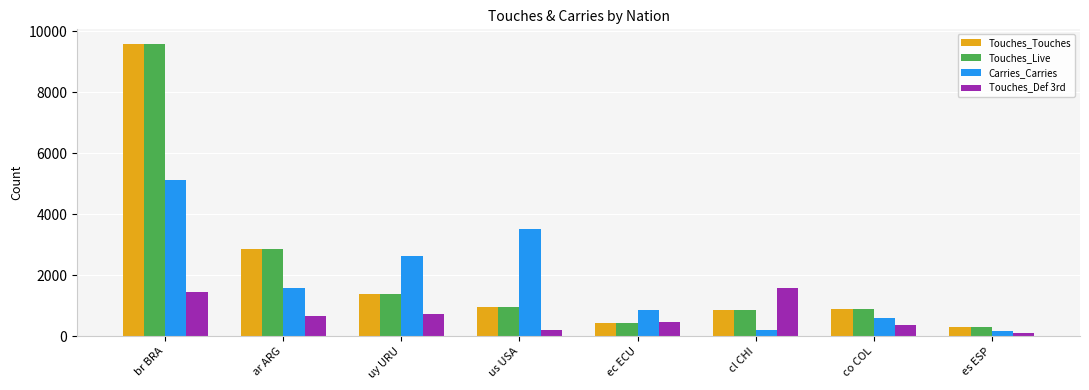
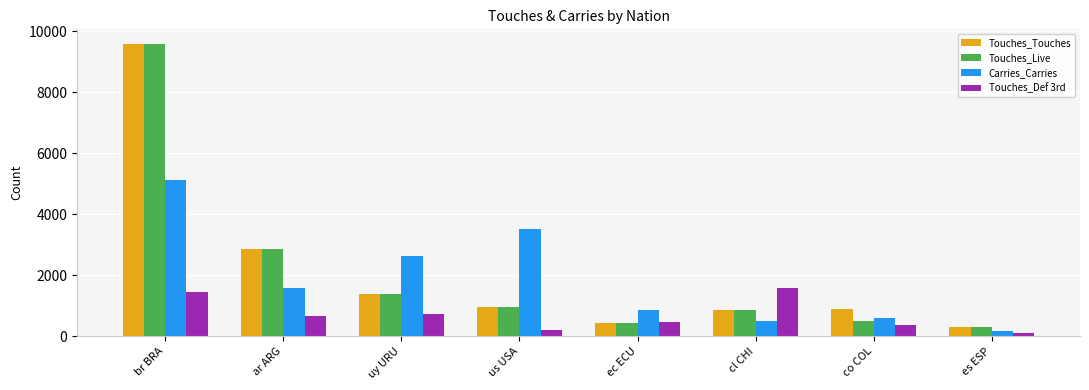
Carries_Carries, cl CHI: 200 -> 500
Touches_Live, co COL: 900 -> 500
